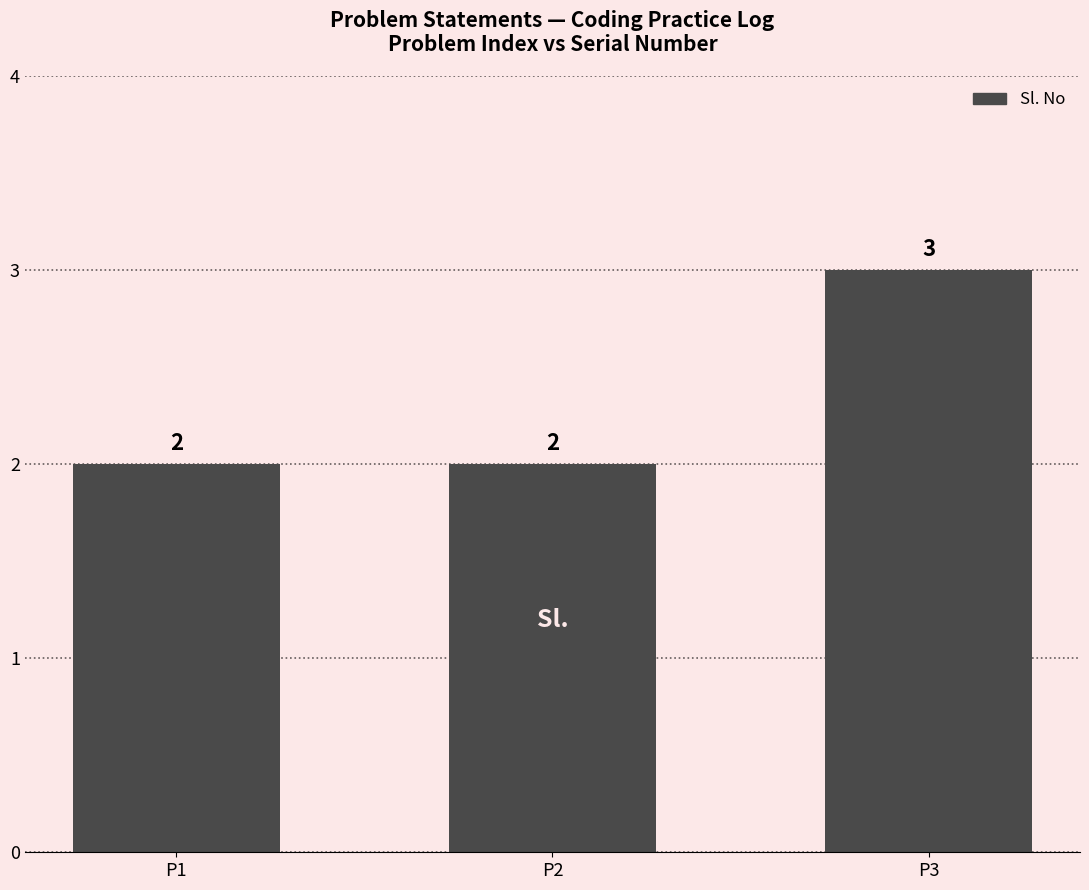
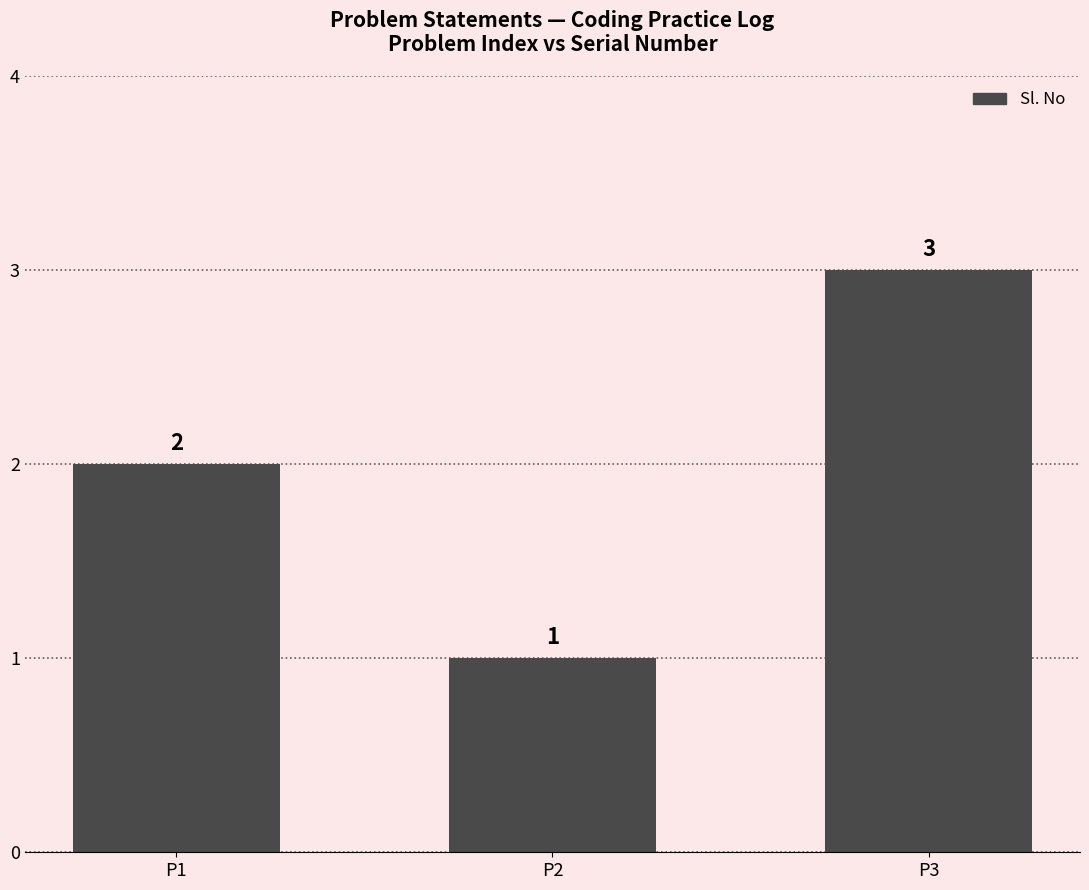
P2: 2 -> 1
